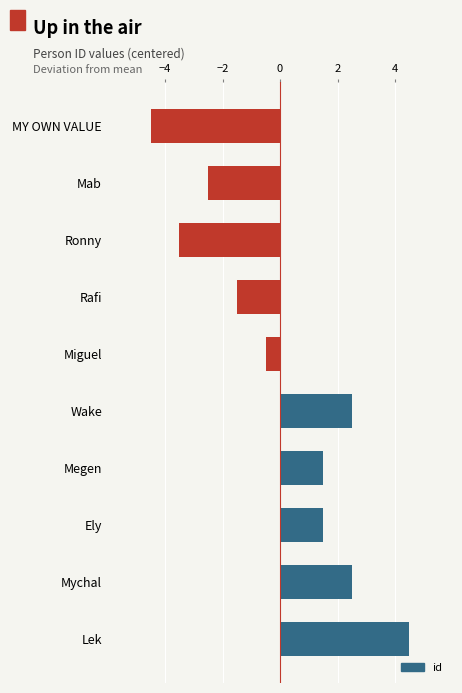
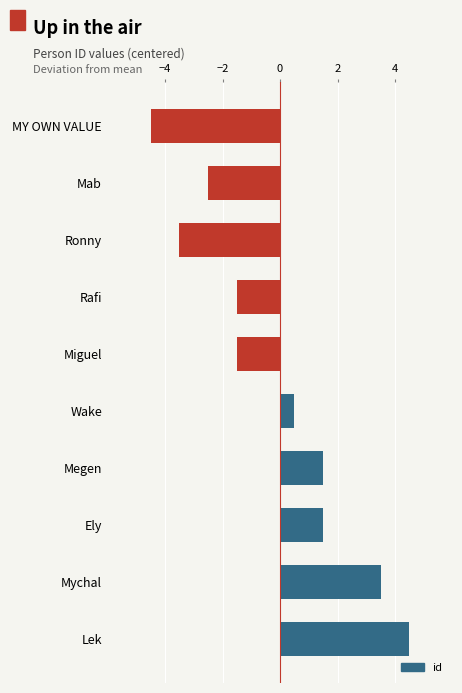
Miguel: -0.5 -> -1.5
Wake: 2.5 -> 0.5
Mychal: 2.5 -> 3.5
